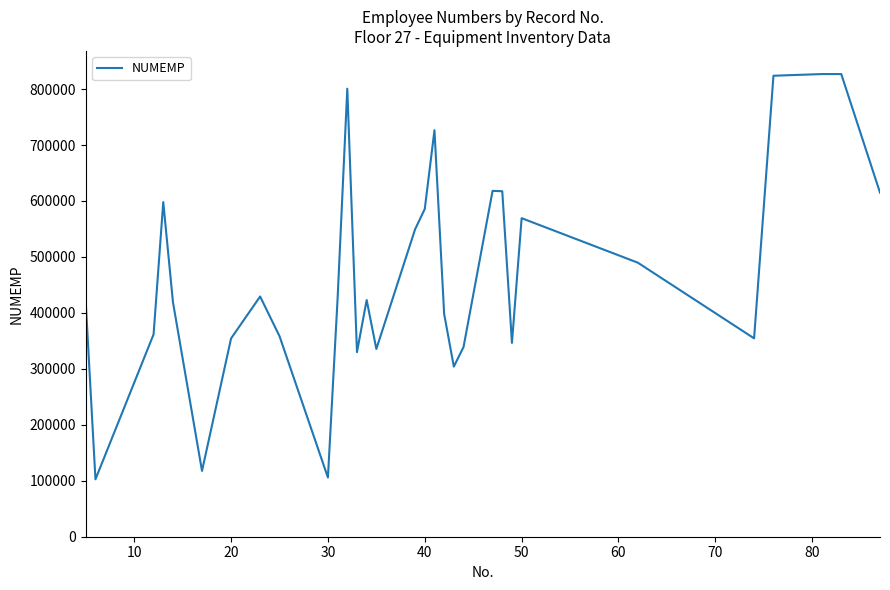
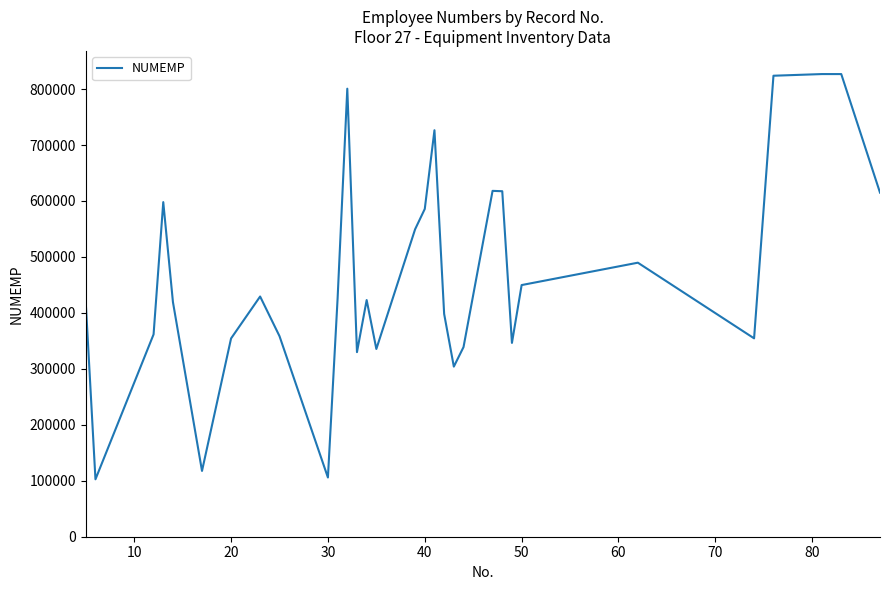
50: 570000 -> 450000
